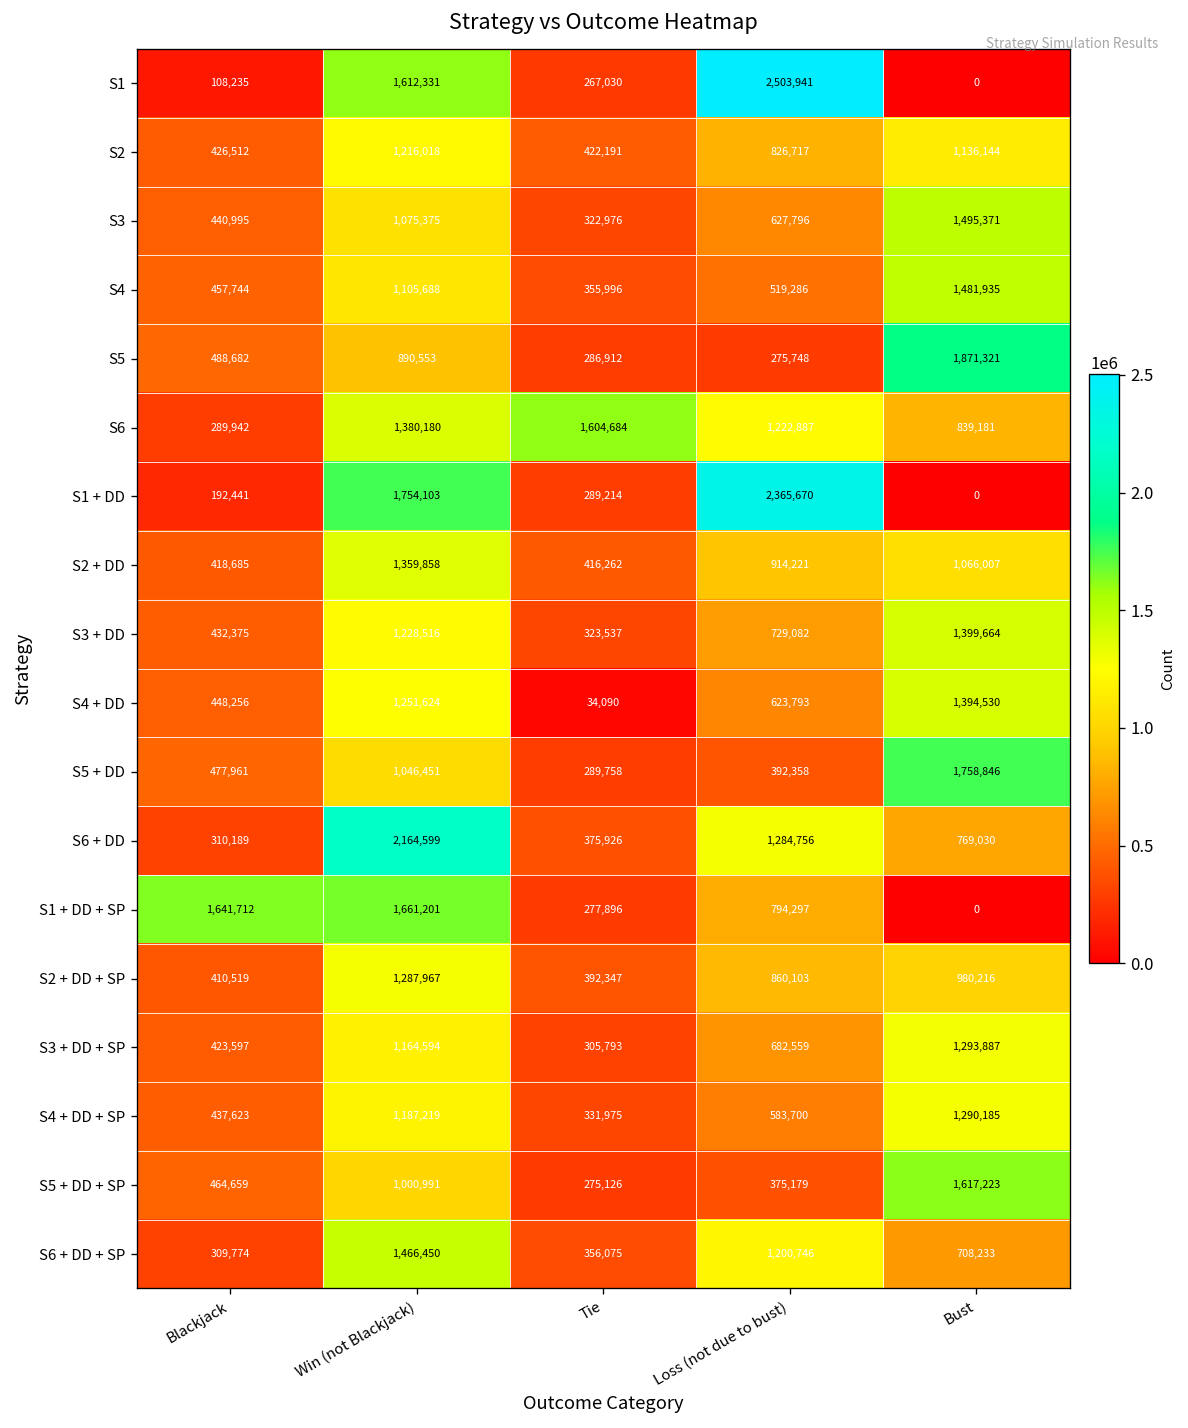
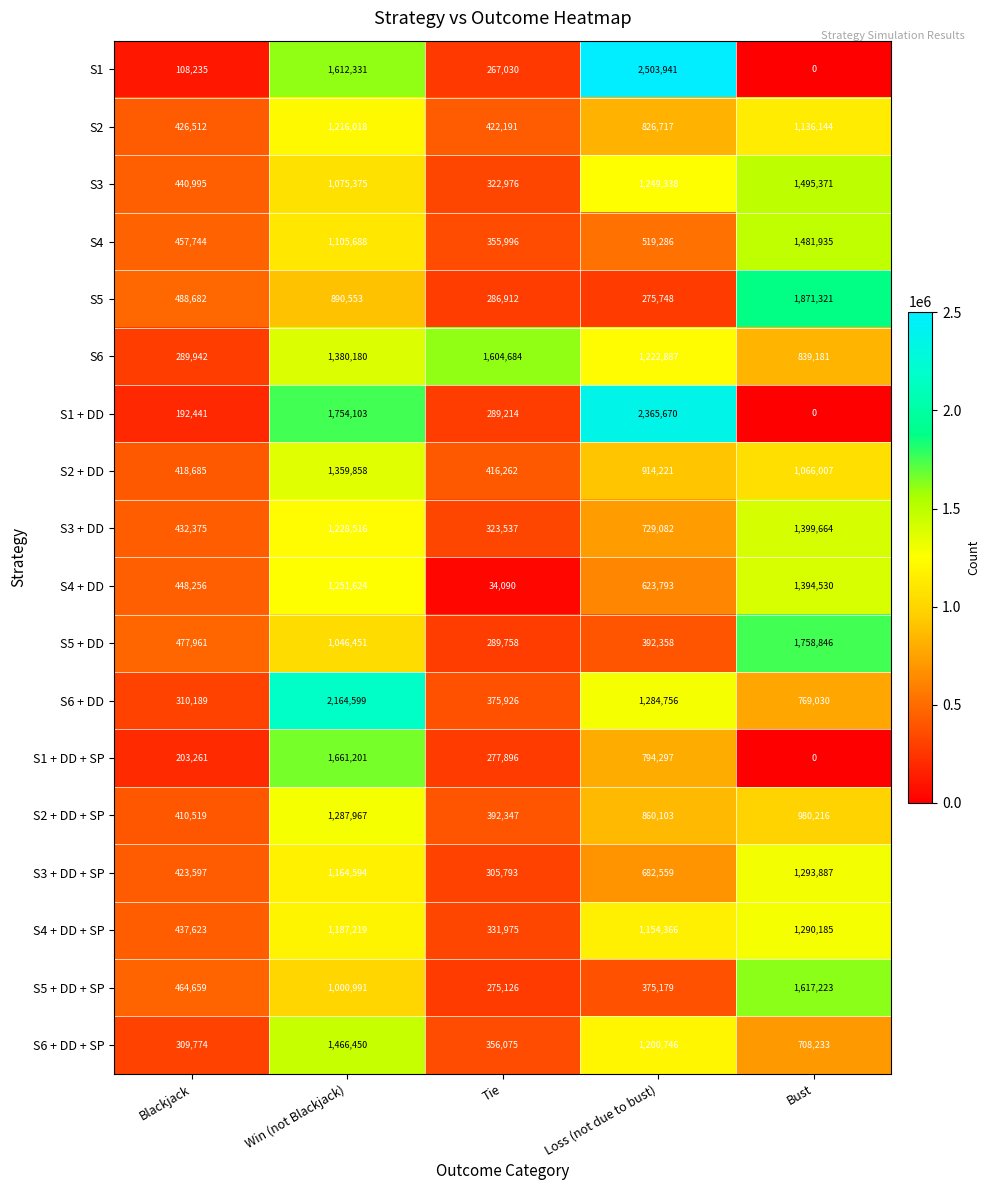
S3, Loss (not due to bust): 627,796 -> 1,249,338
S1 + DD + SP, Blackjack: 1,641,712 -> 203,261
S4 + DD + SP, Loss (not due to bust): 583,700 -> 1,154,366
